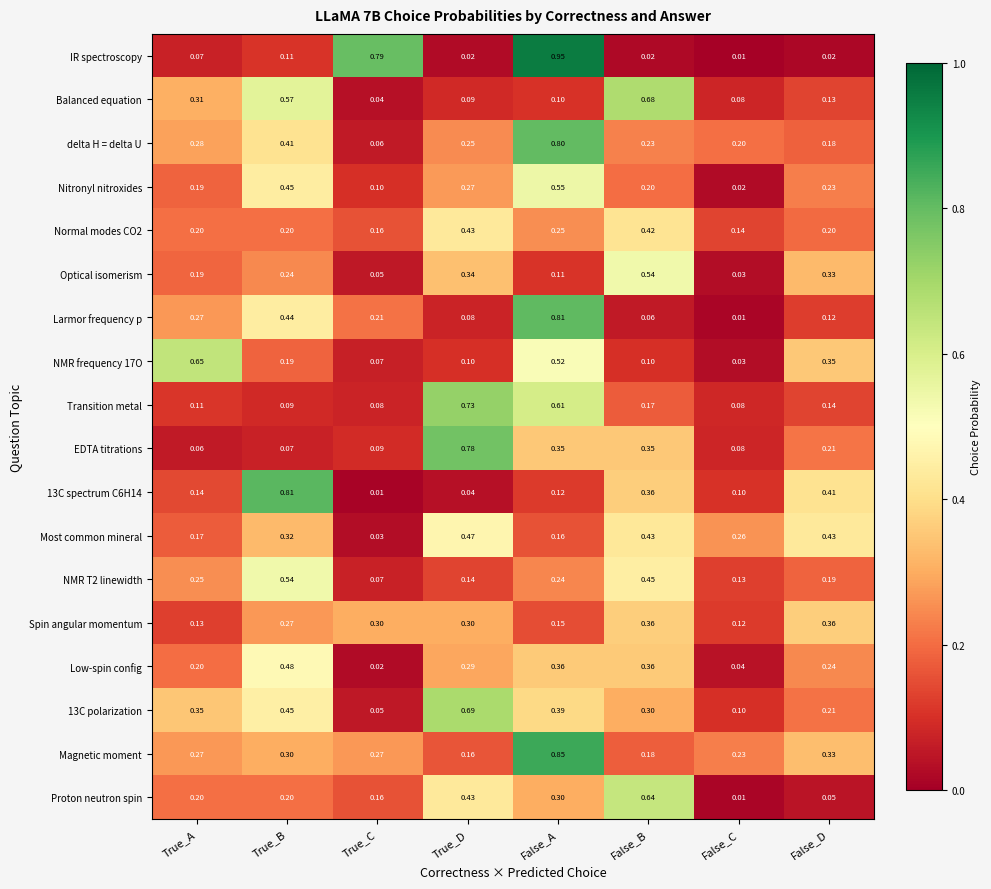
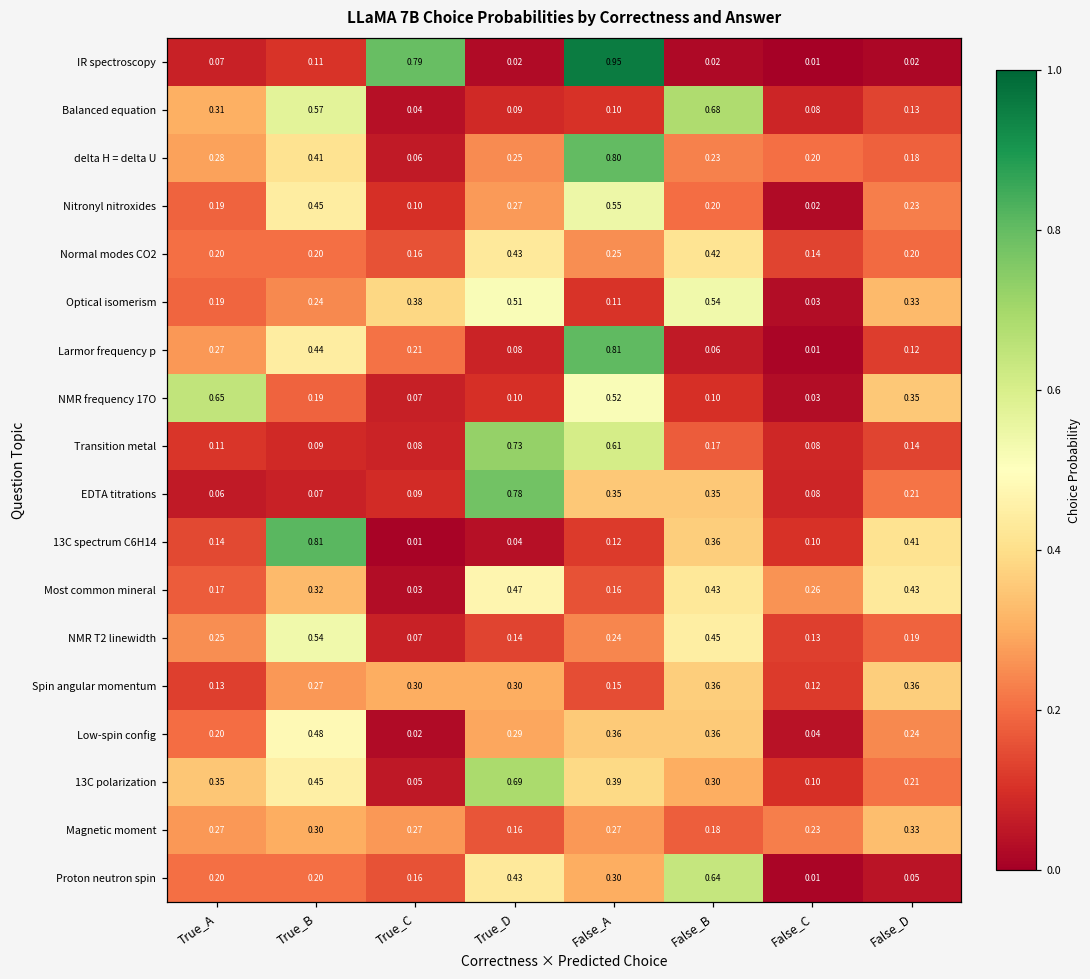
Optical isomerism, True_C: 0.05 -> 0.38
Optical isomerism, True_D: 0.34 -> 0.51
Magnetic moment, False_A: 0.85 -> 0.27
